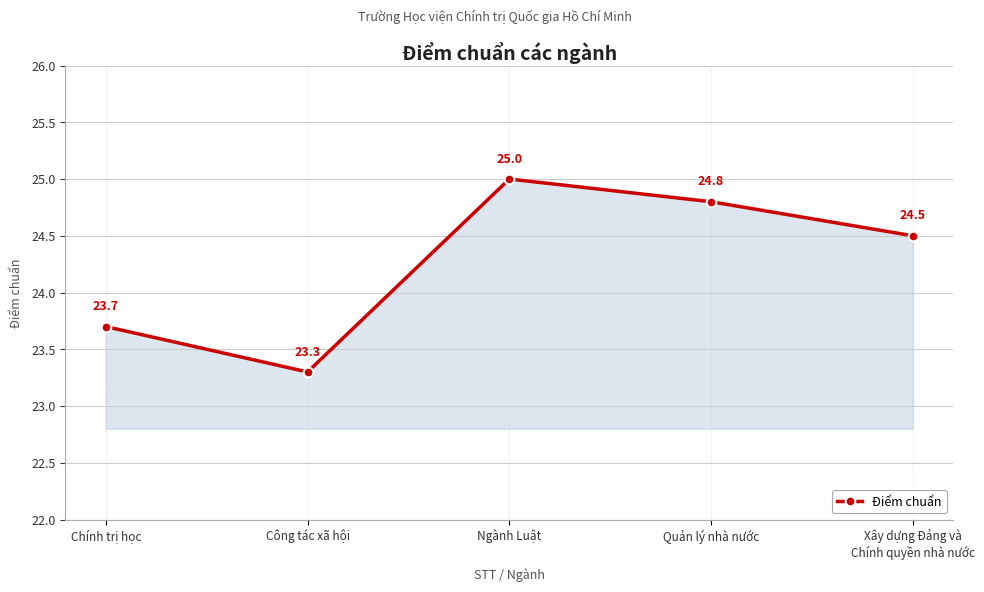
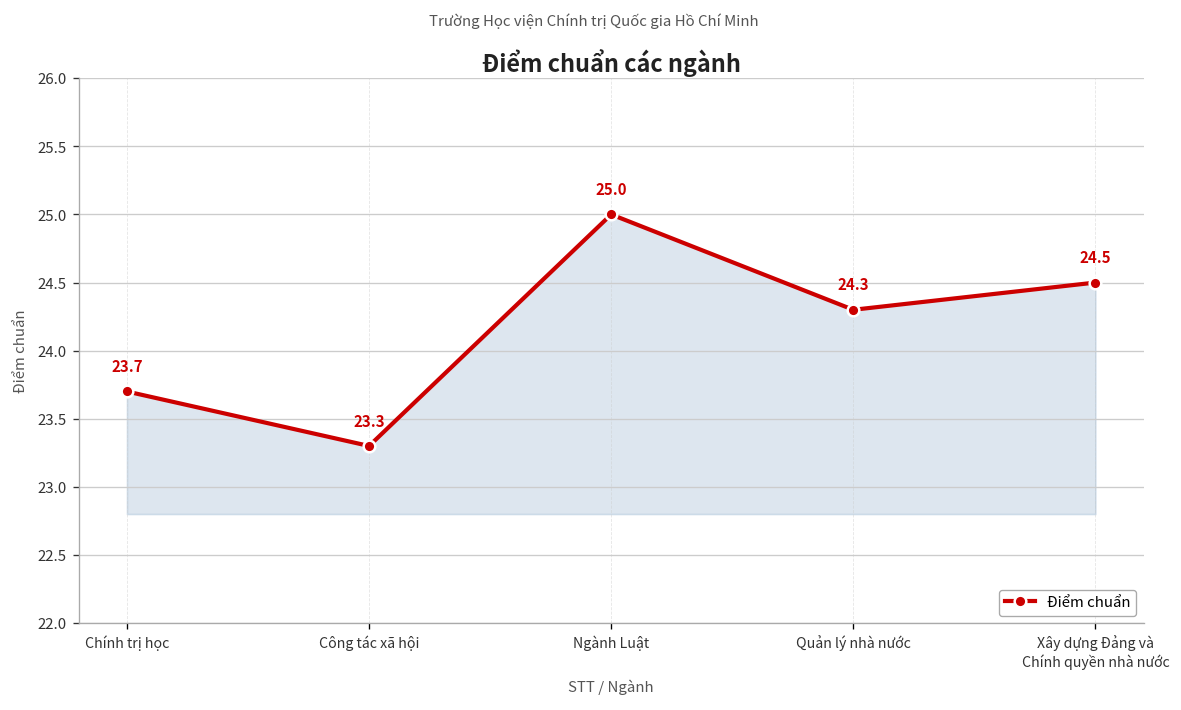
Quản lý nhà nước: 24.8 -> 24.3
